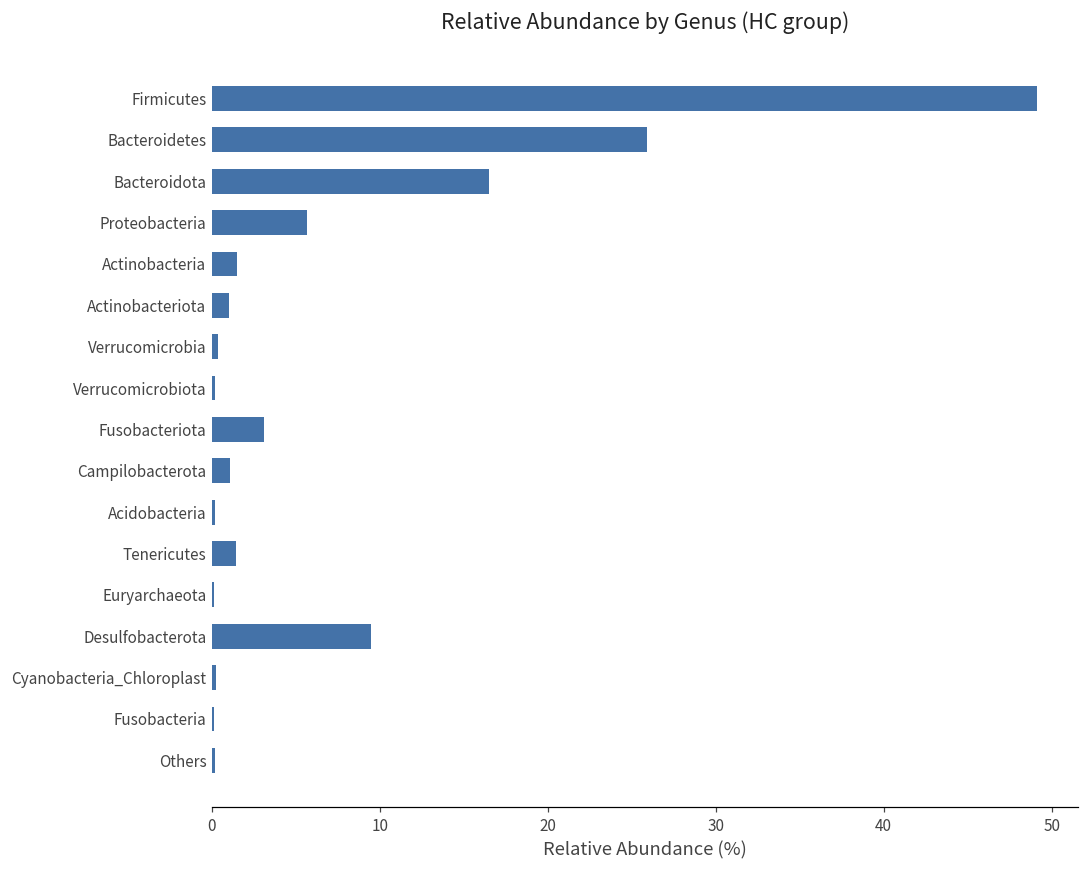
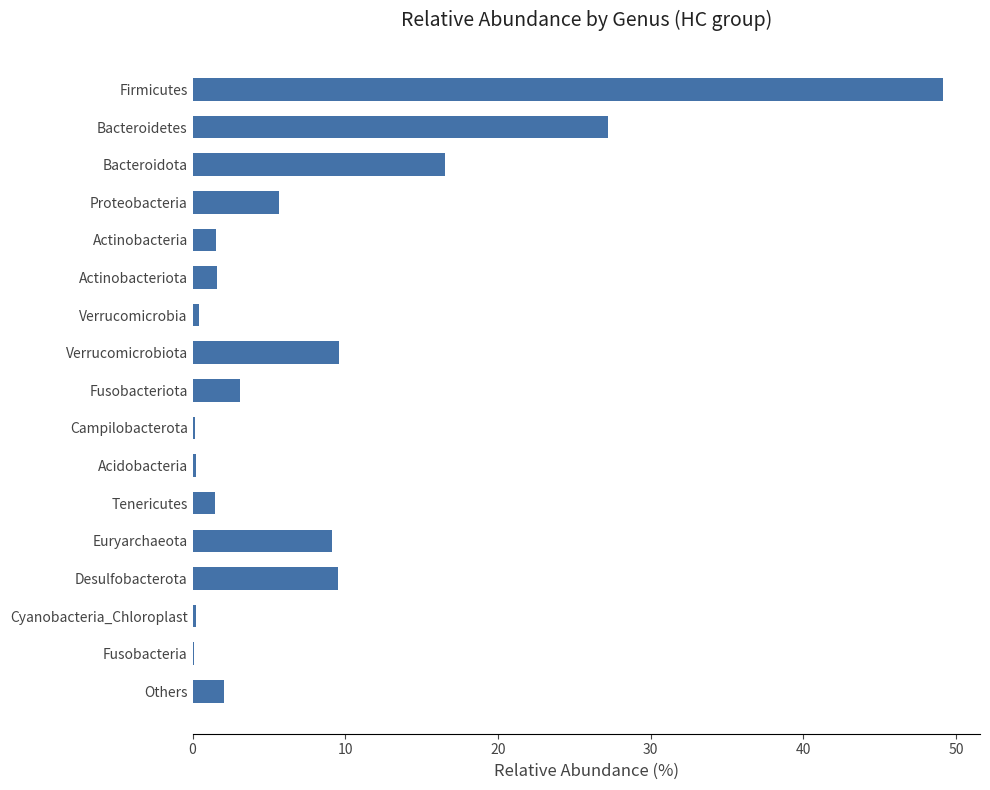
Bacteroidetes: 25.9 -> 27.2
Actinobacteriota: 1.0 -> 1.6
Verrucomicrobiota: 0.2 -> 9.6
Campilobacterota: 1.1 -> 0.2
Euryarchaeota: 0.1 -> 9.1
Others: 0.2 -> 2.1
